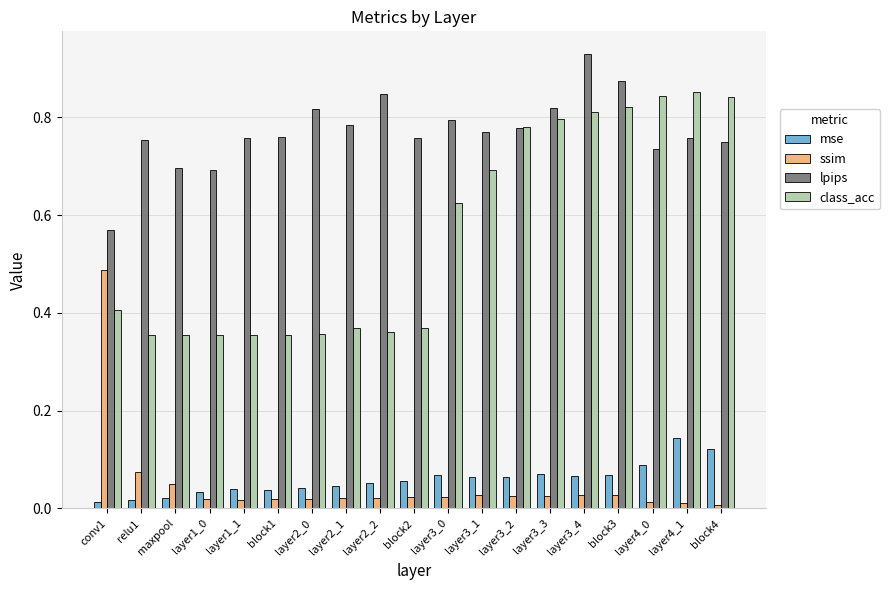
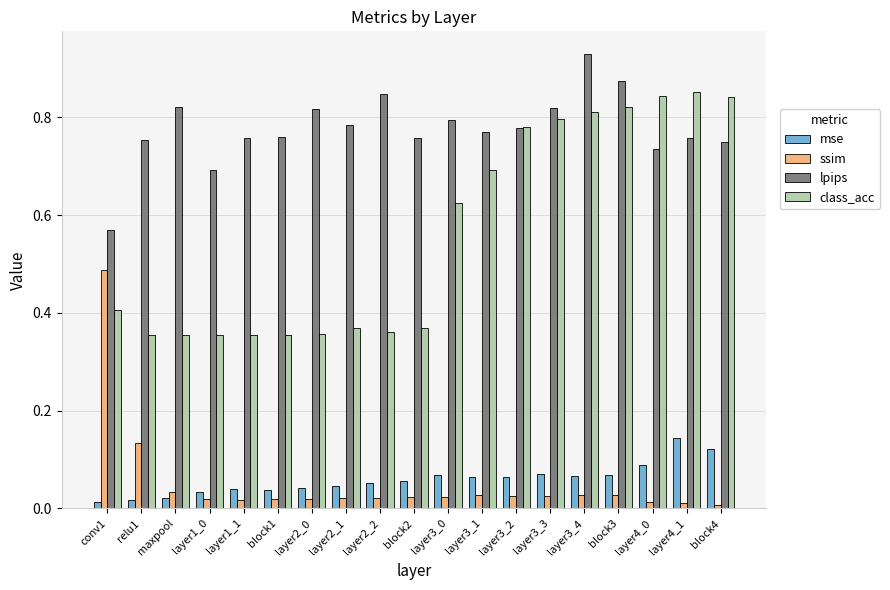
ssim, relu1: 0.08 -> 0.13
ssim, maxpool: 0.05 -> 0.03
lpips, maxpool: 0.70 -> 0.82
